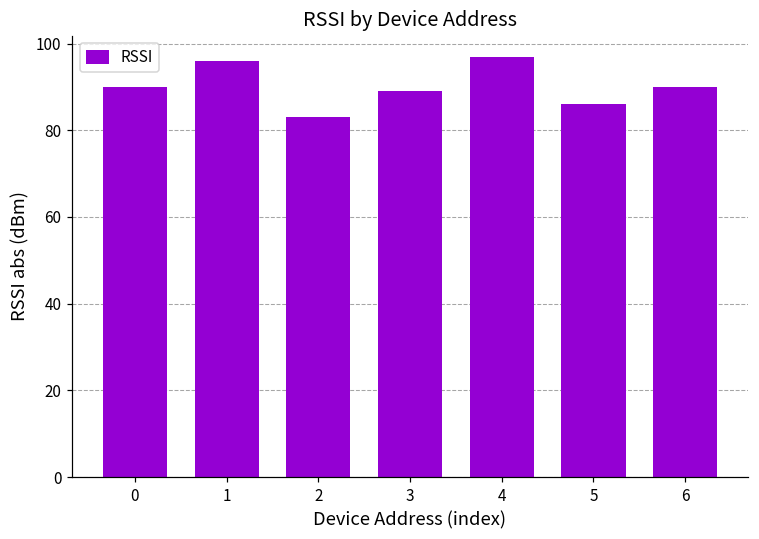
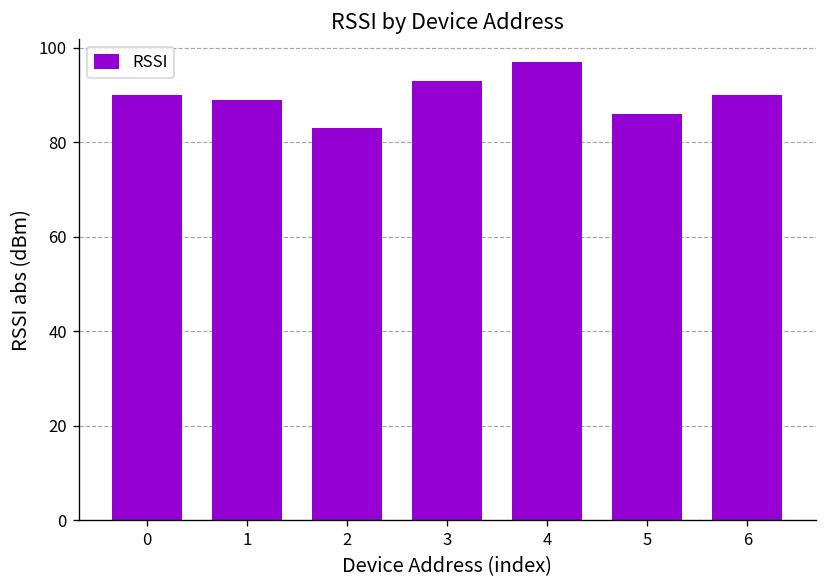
1: 96 -> 89
3: 89 -> 93
